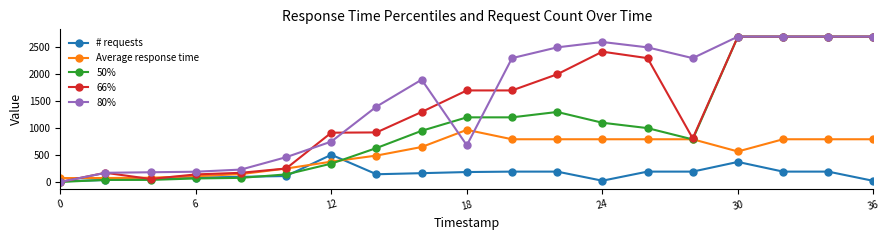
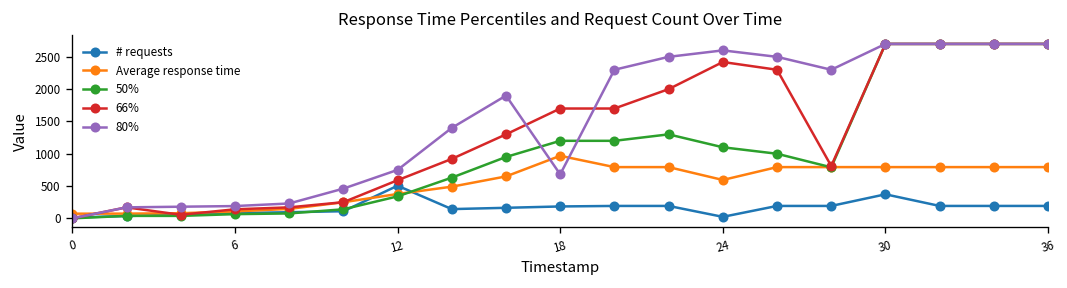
66%, 12: 900 -> 600
Average response time, 24: 800 -> 600
Average response time, 30: 600 -> 800
# requests, 36: 0 -> 200
